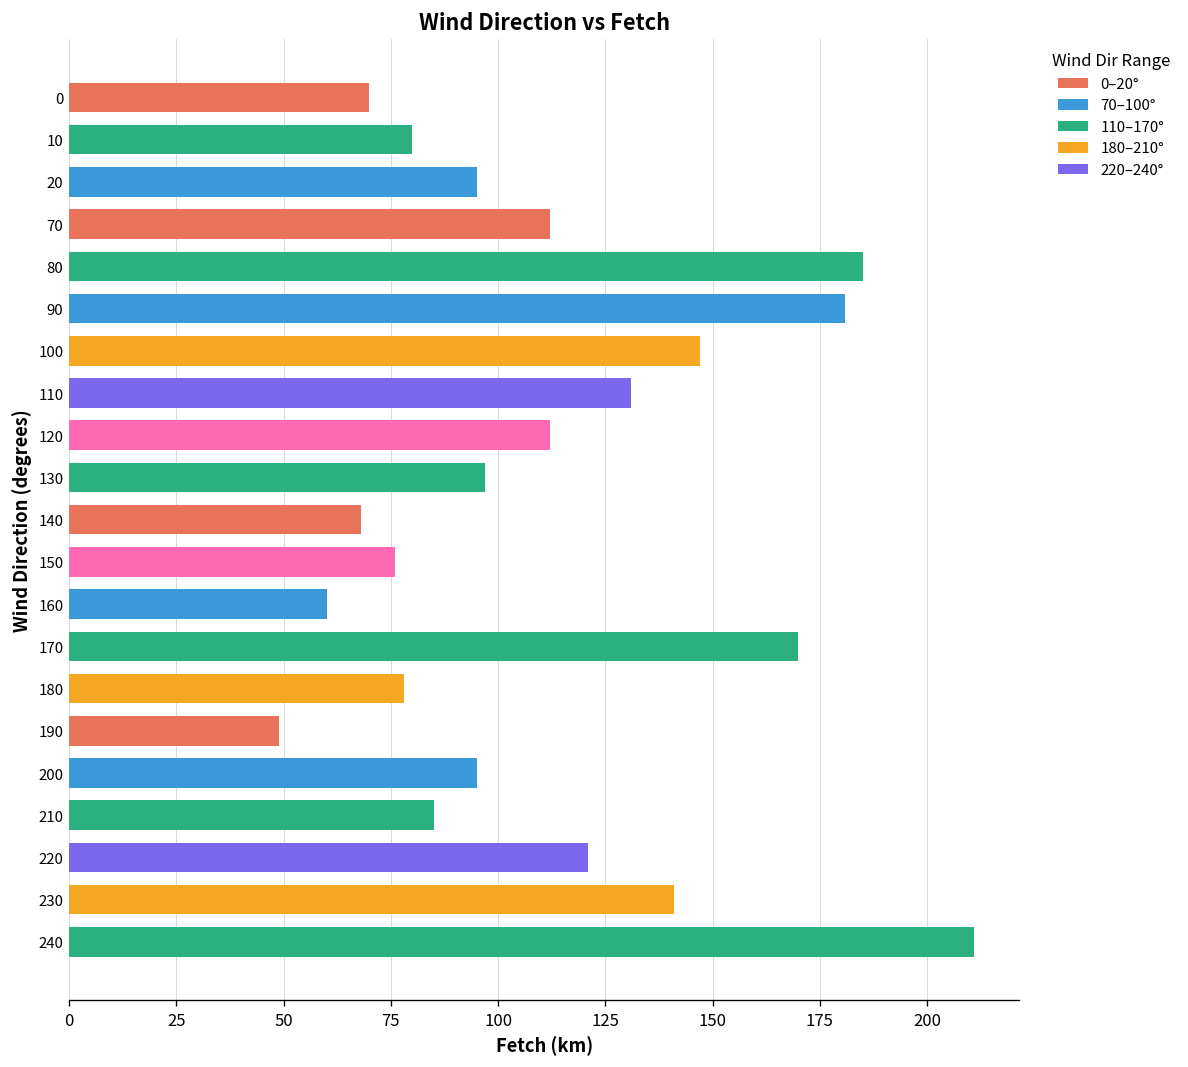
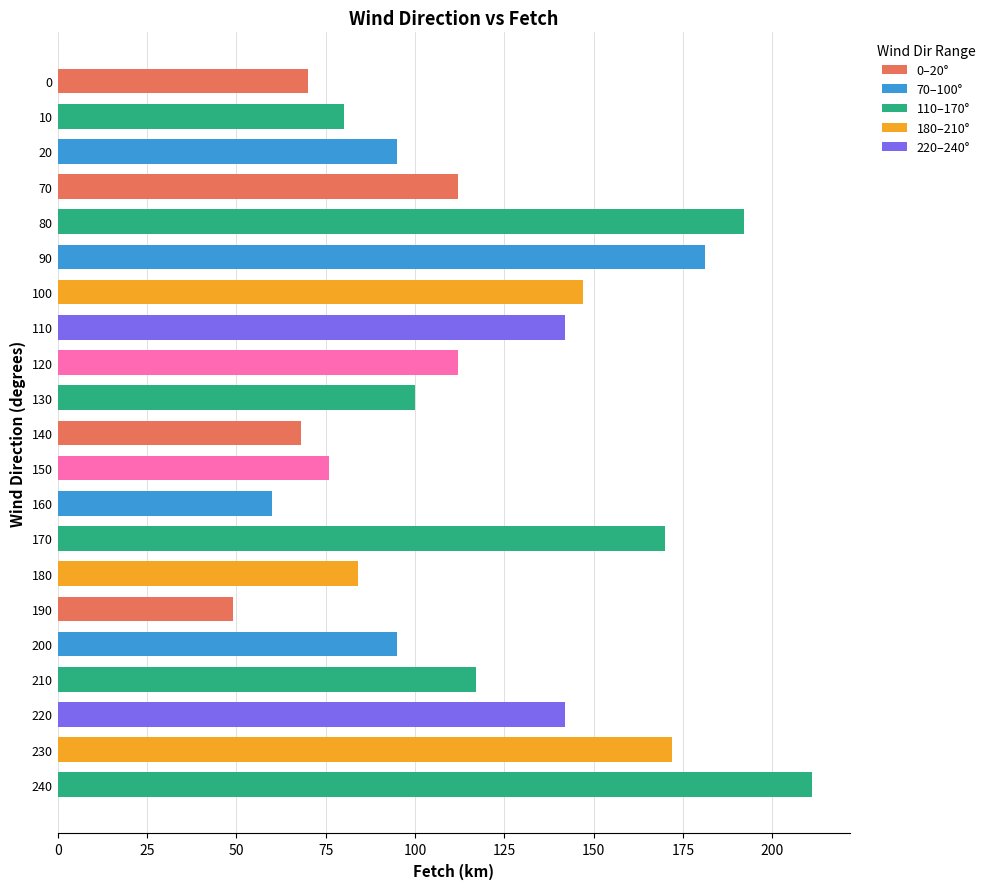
80: 185 -> 192
110: 131 -> 142
130: 97 -> 100
180: 78 -> 84
210: 85 -> 117
220: 121 -> 142
230: 141 -> 172
